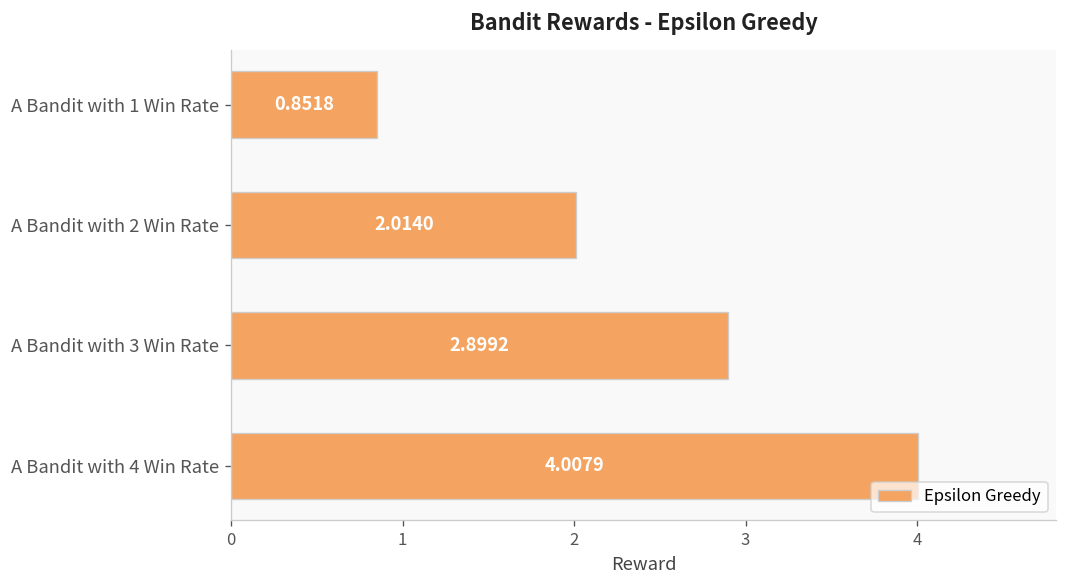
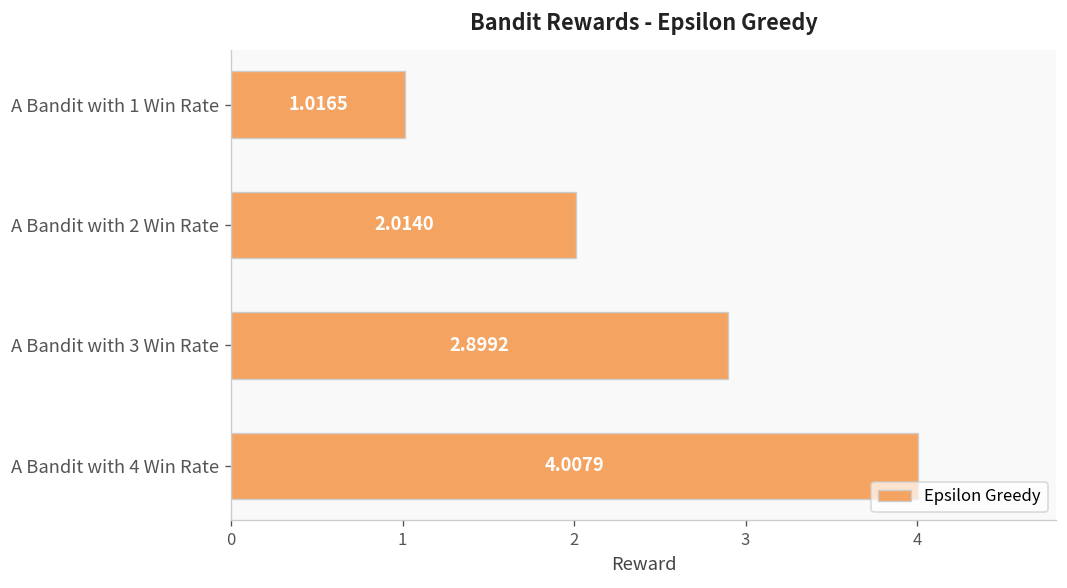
A Bandit with 1 Win Rate: 0.8518 -> 1.0165
